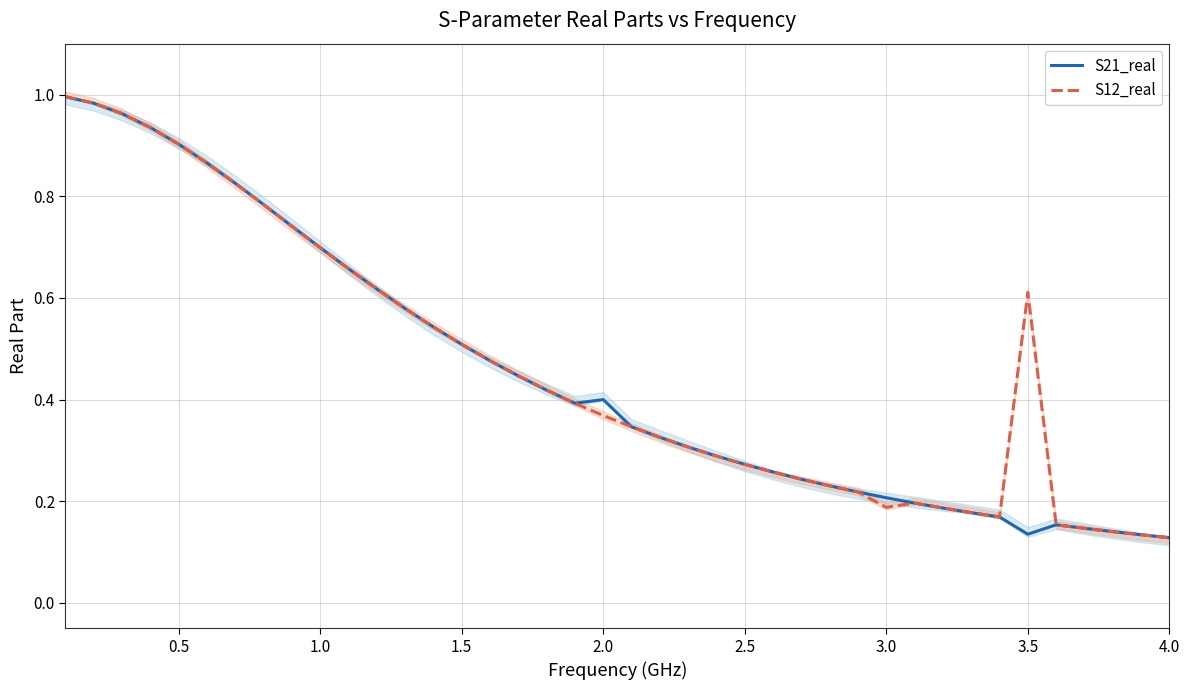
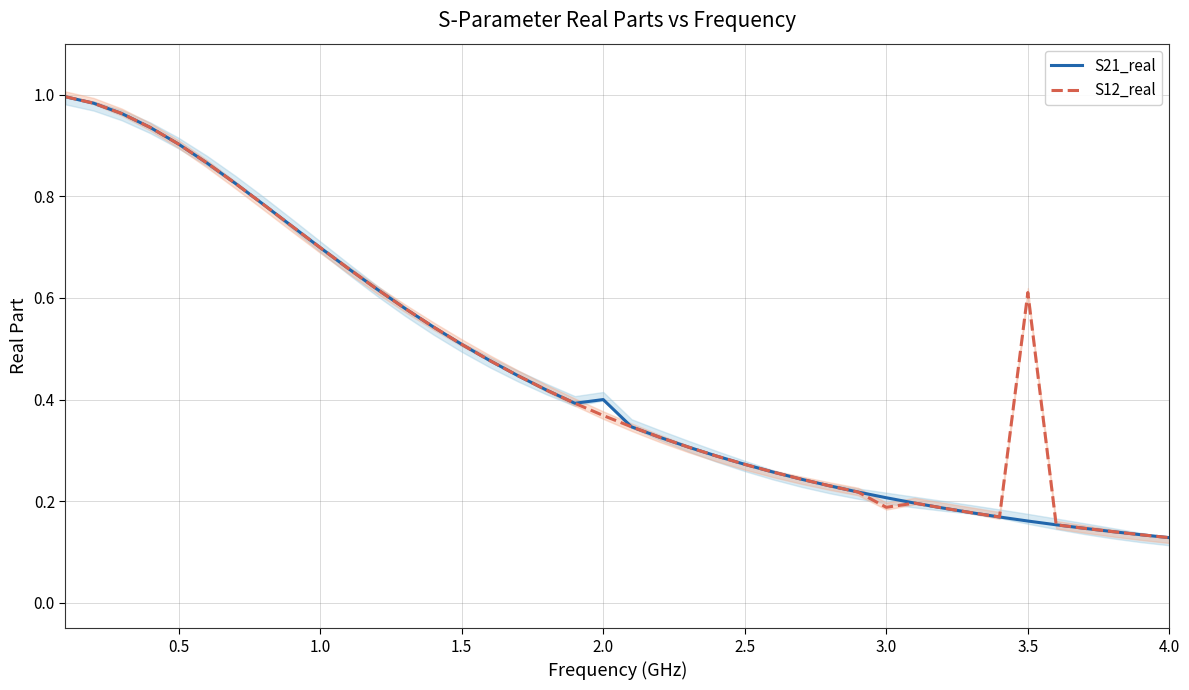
S21_real, 3.5: 0.14 -> 0.16
